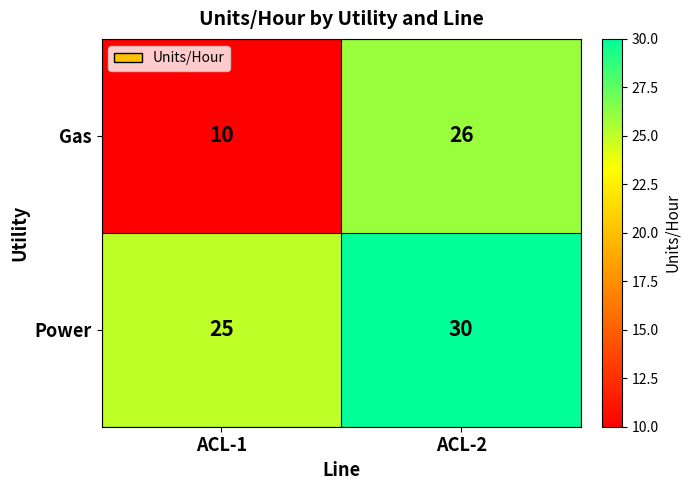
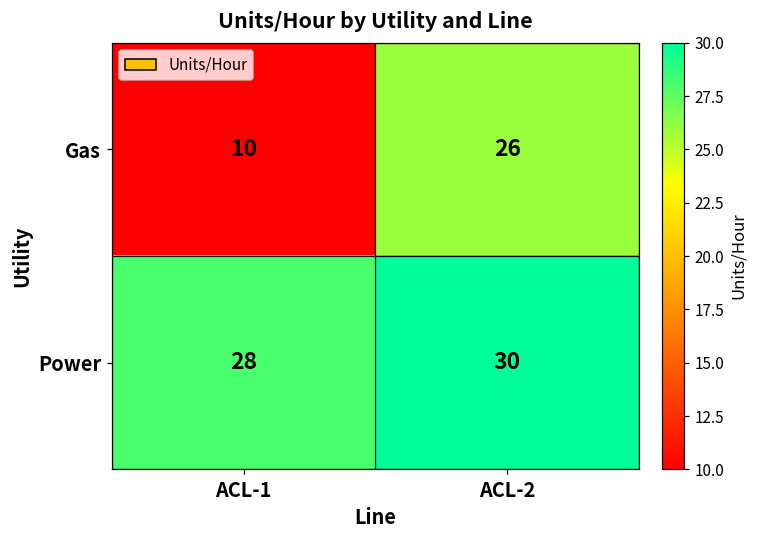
Power, ACL-1: 25 -> 28
